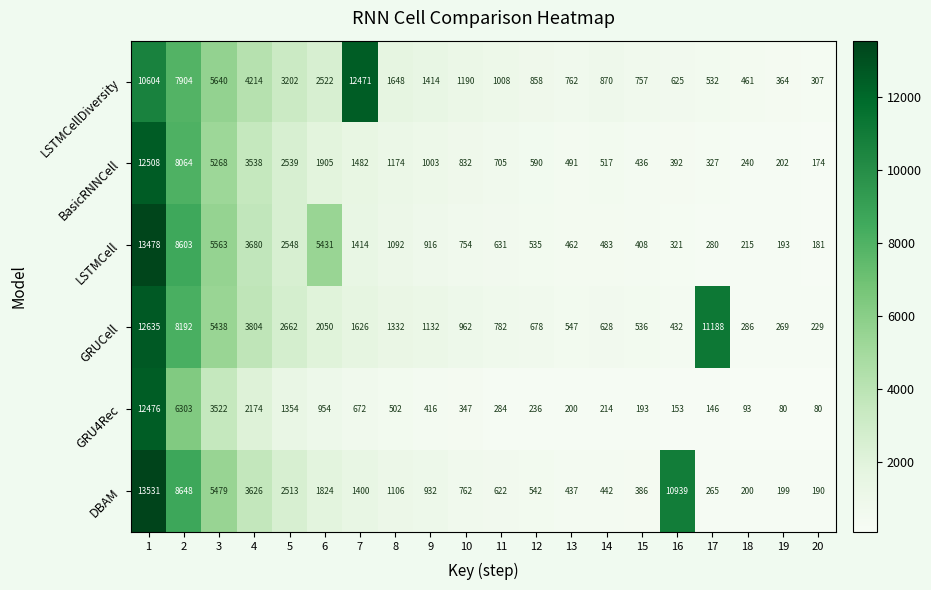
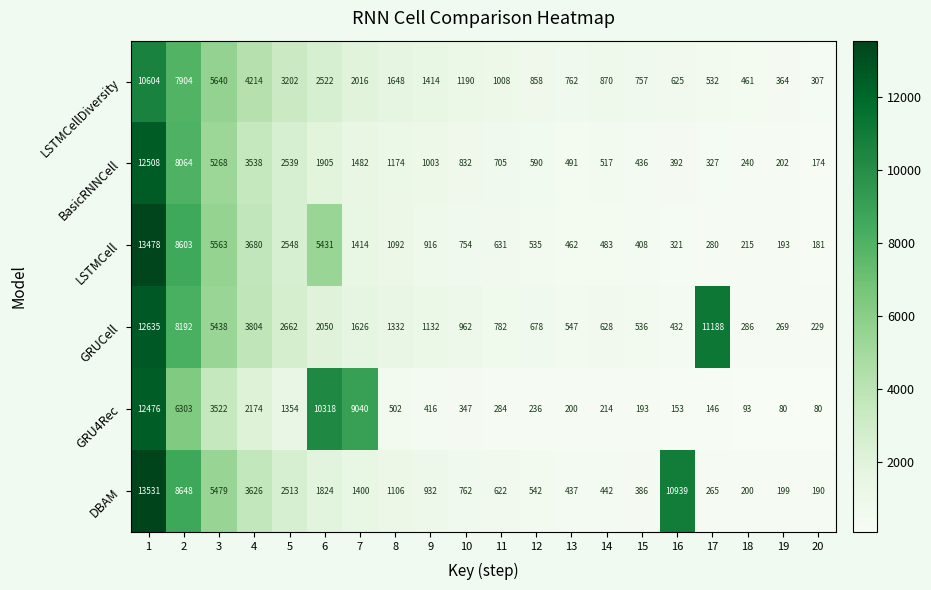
LSTMCellDiversity, 7: 12471 -> 2016
GRU4Rec, 6: 954 -> 10318
GRU4Rec, 7: 672 -> 9040
